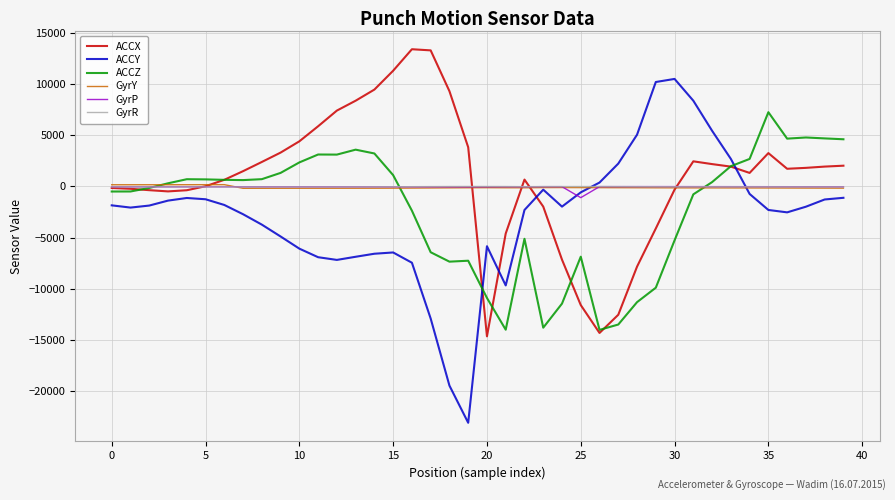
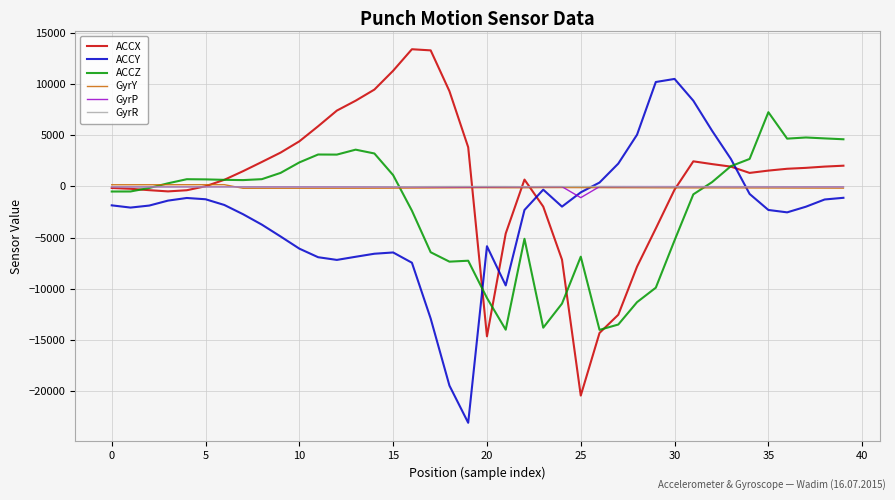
ACCX, 25: -11600 -> -20400
ACCX, 35: 3300 -> 1600
